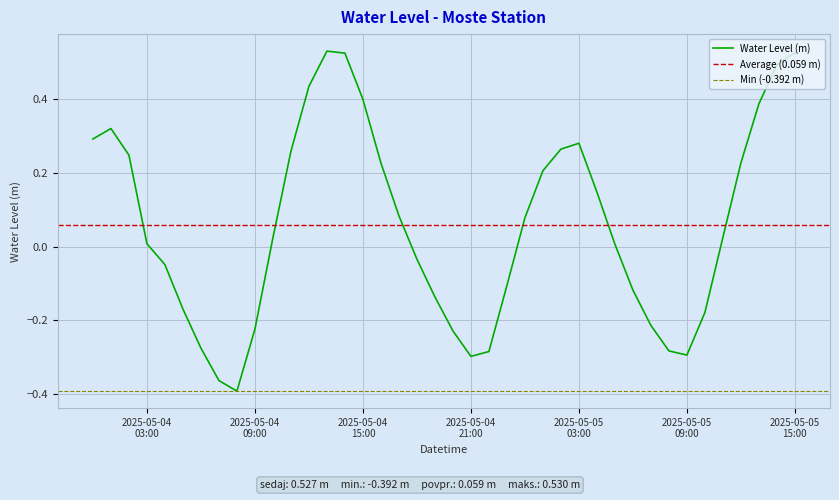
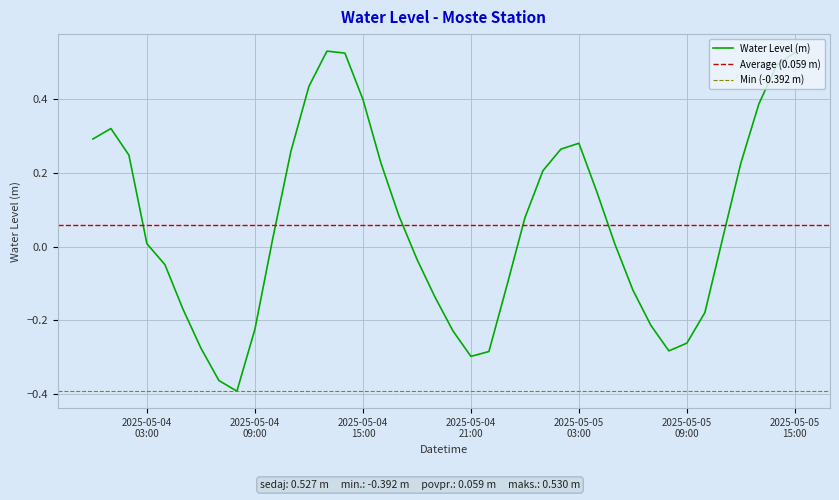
2025-05-05 09:00: -0.29 -> -0.26
